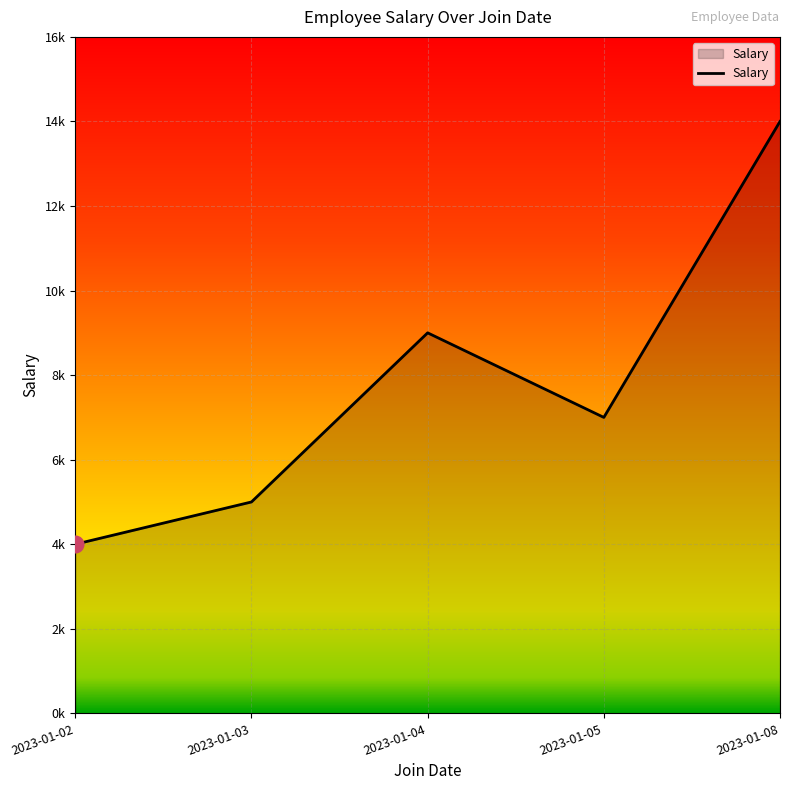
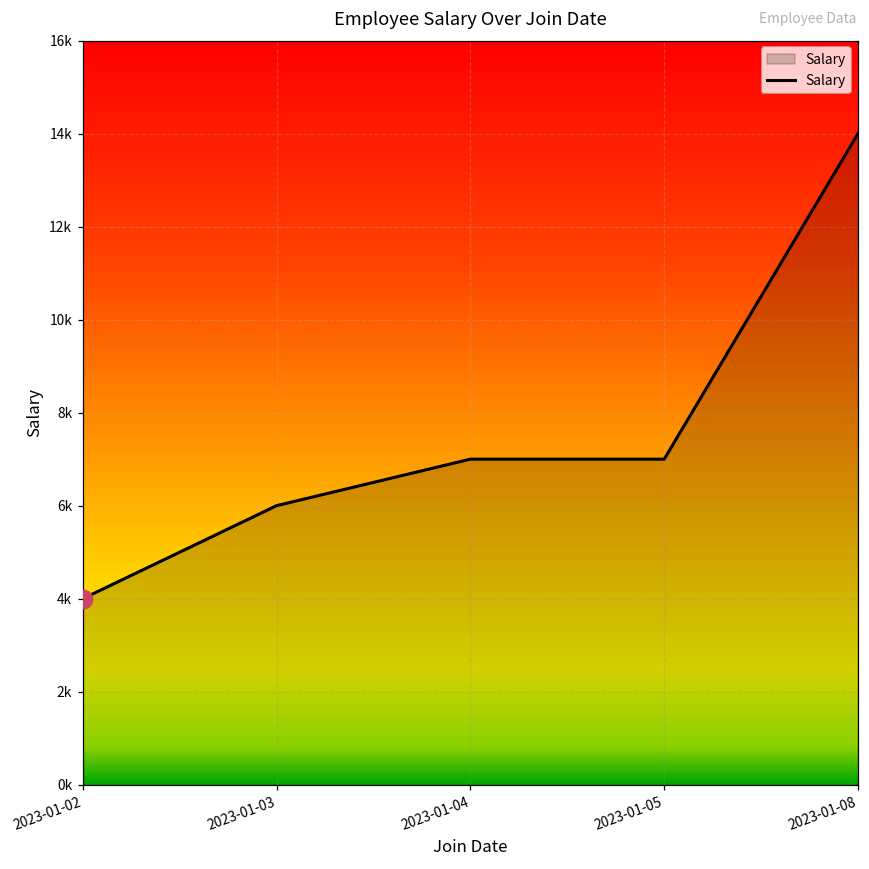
Salary, 2023-01-03: 5000 -> 6000
Salary, 2023-01-04: 9000 -> 7000
